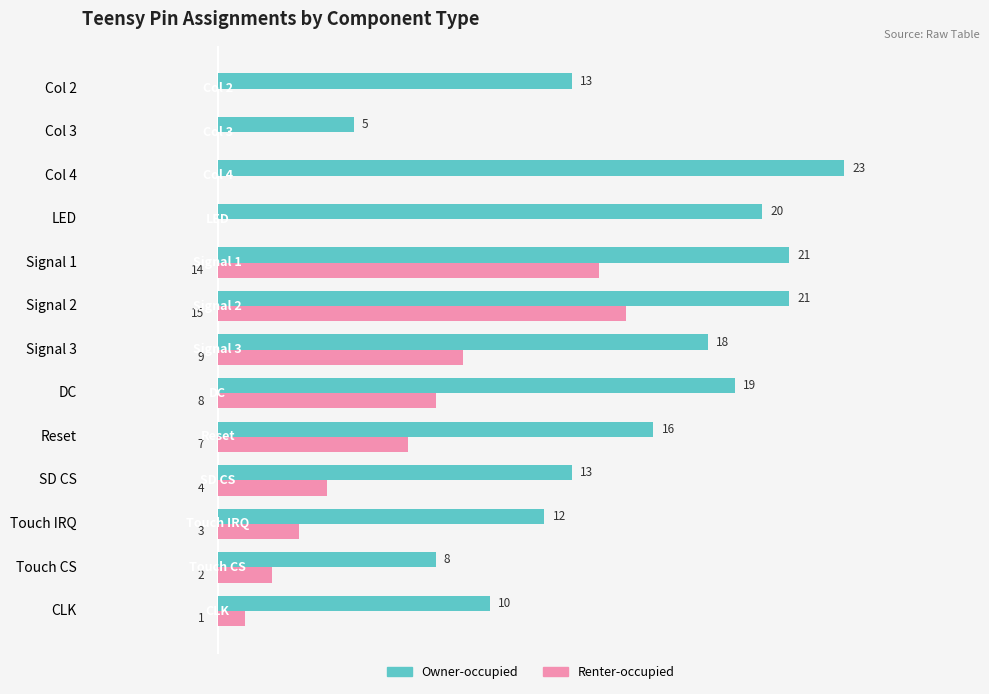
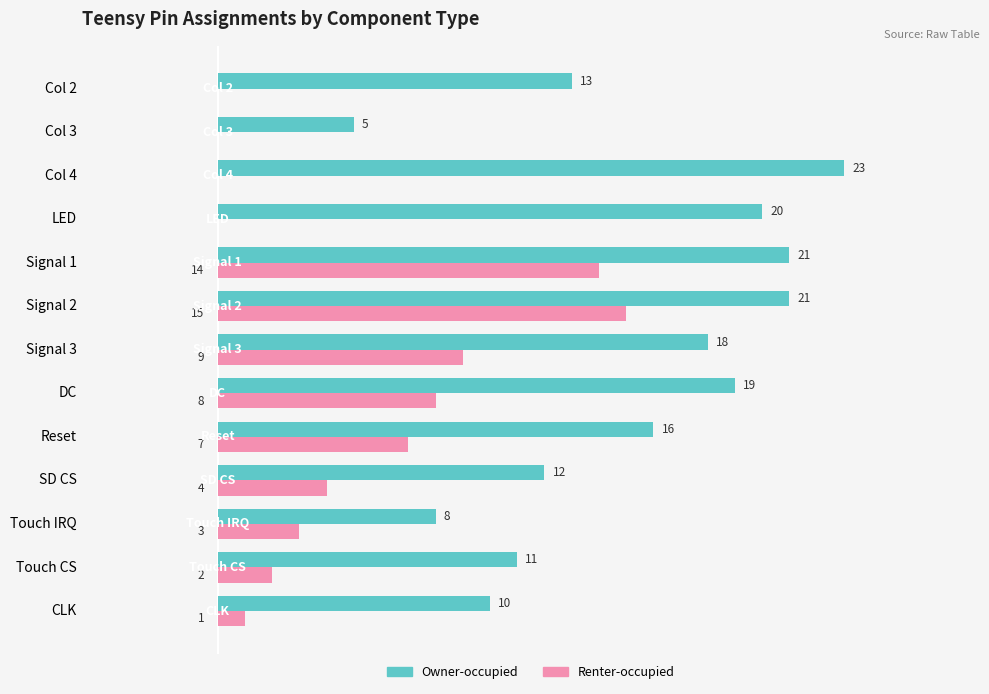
Owner-occupied, SD CS: 13 -> 12
Owner-occupied, Touch IRQ: 12 -> 8
Owner-occupied, Touch CS: 8 -> 11
